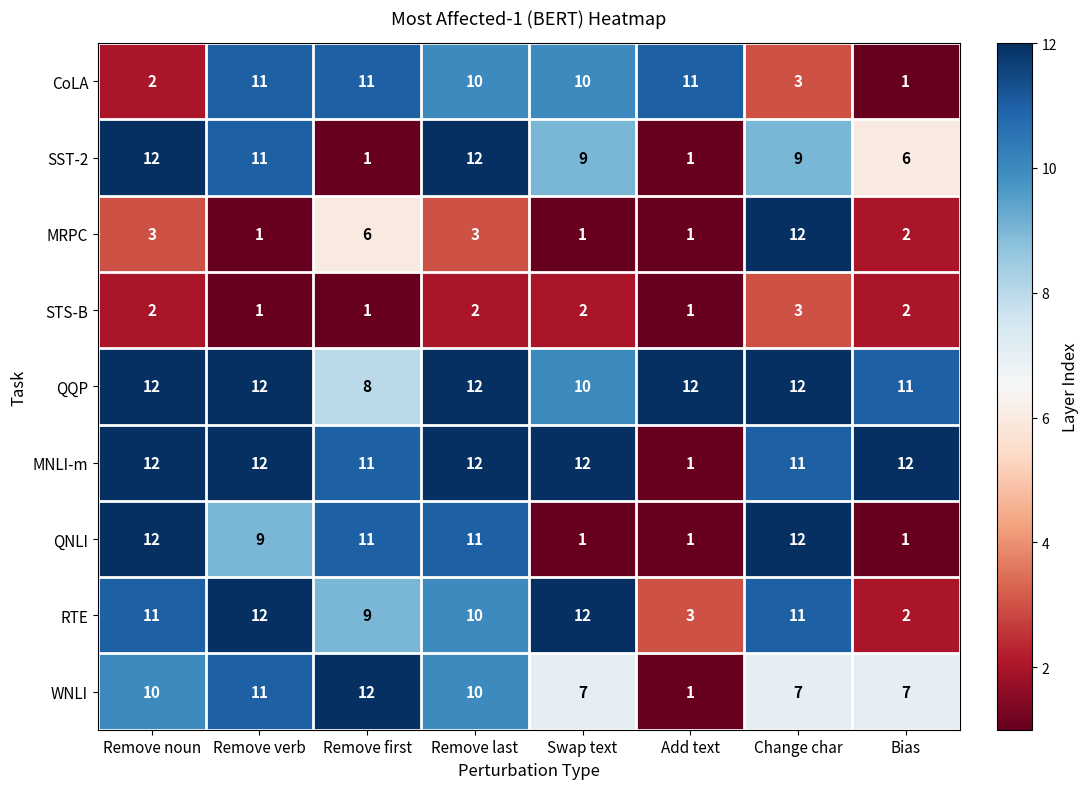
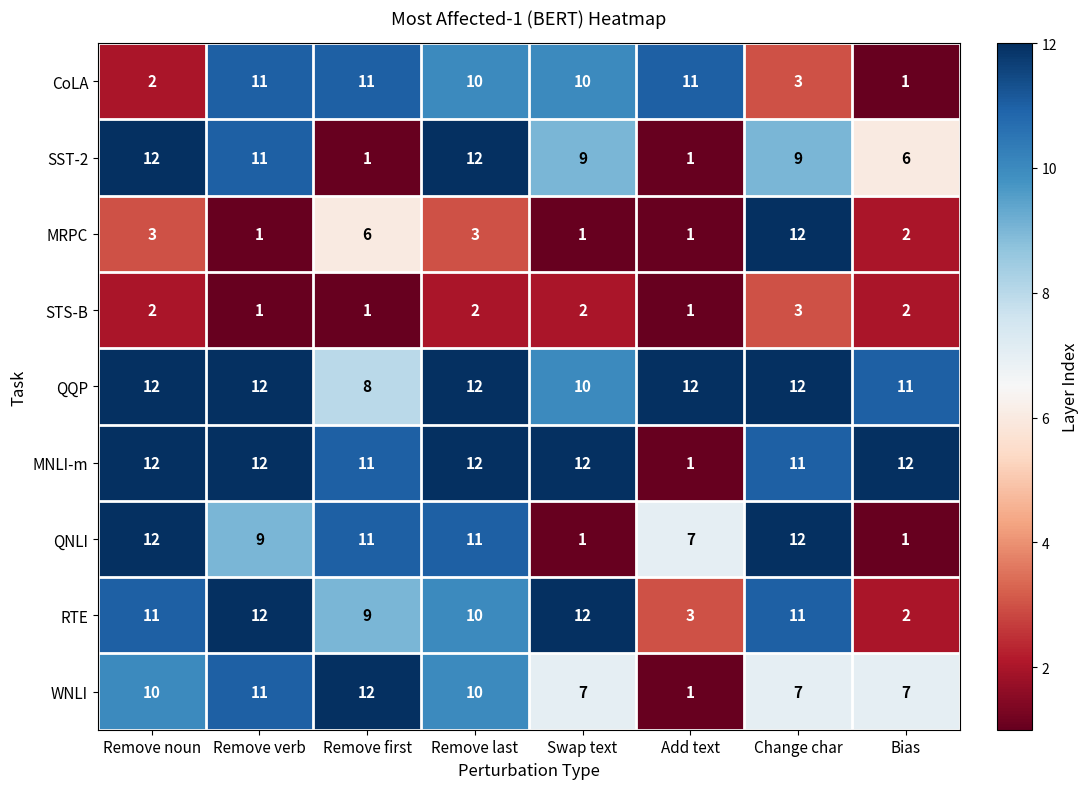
QNLI, Add text: 1 -> 7
